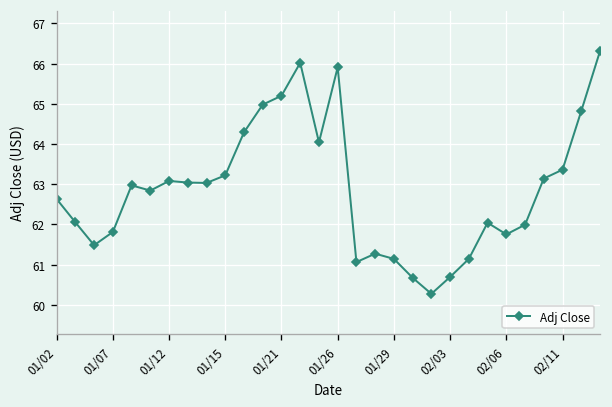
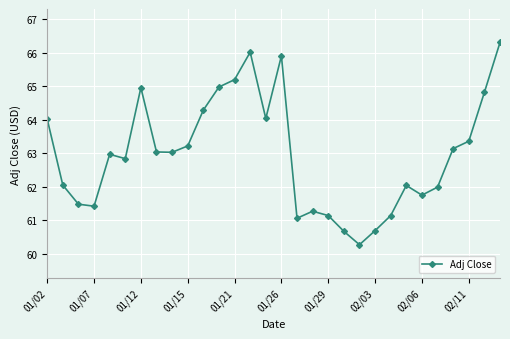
01/02: 62.6 -> 64.0
01/07: 61.8 -> 61.4
01/12: 63.1 -> 65.0
